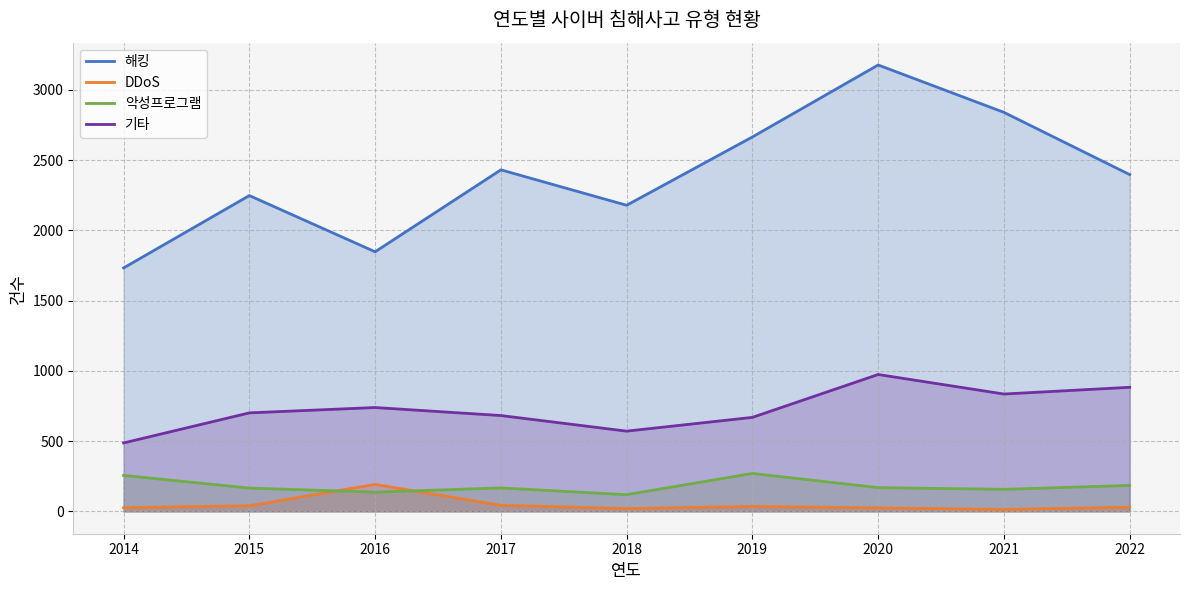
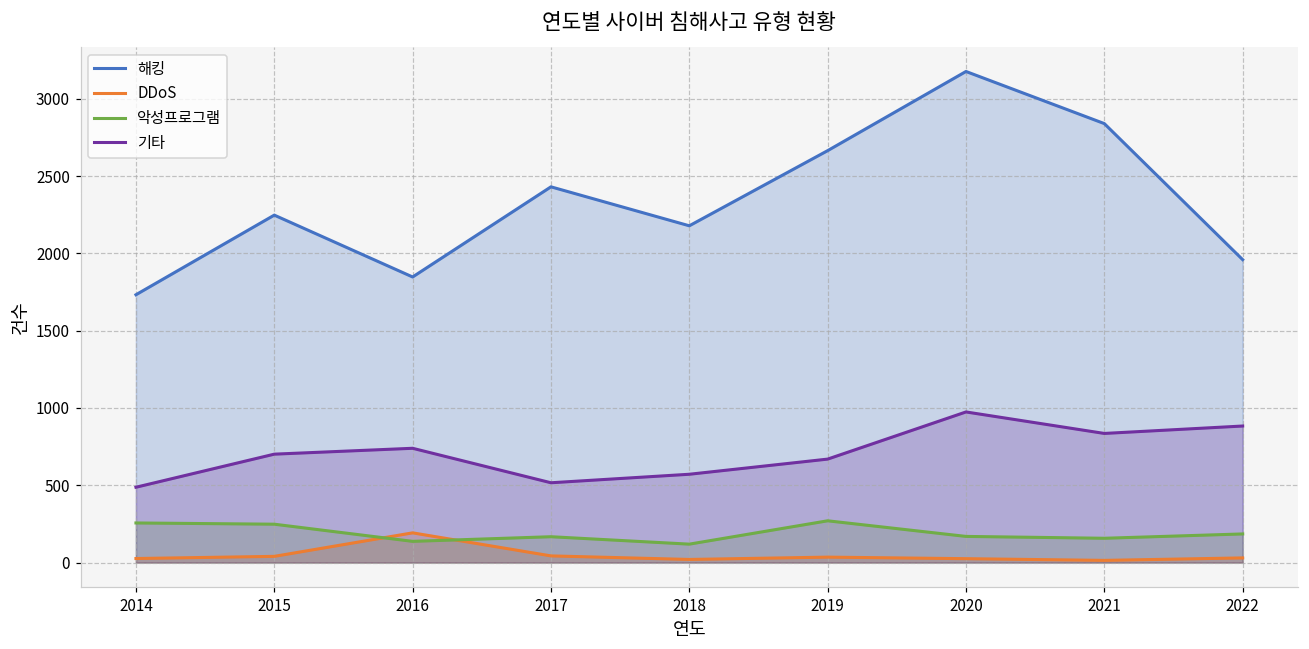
악성프로그램, 2015: 170 -> 250
기타, 2017: 680 -> 520
해킹, 2022: 2400 -> 1960
